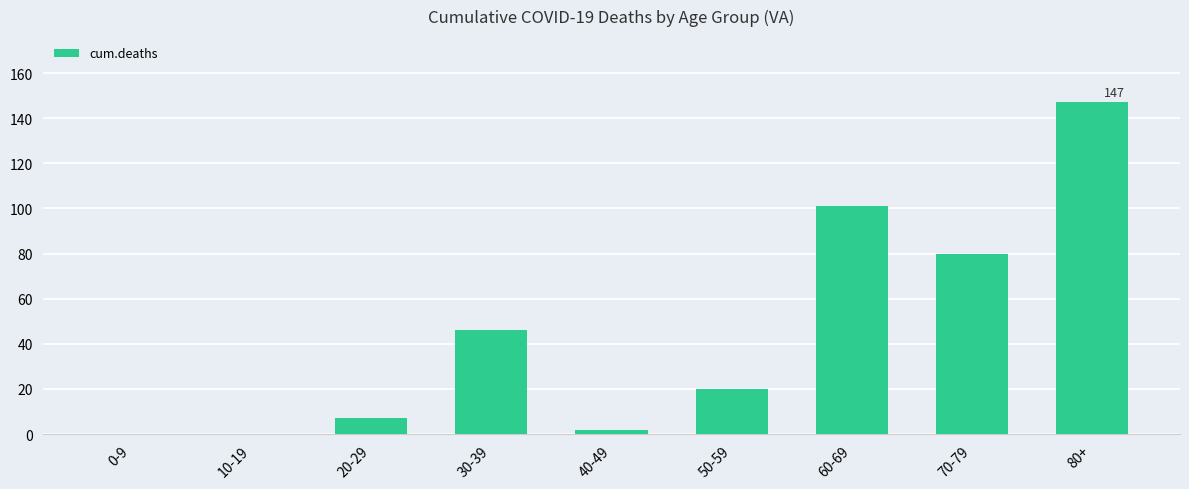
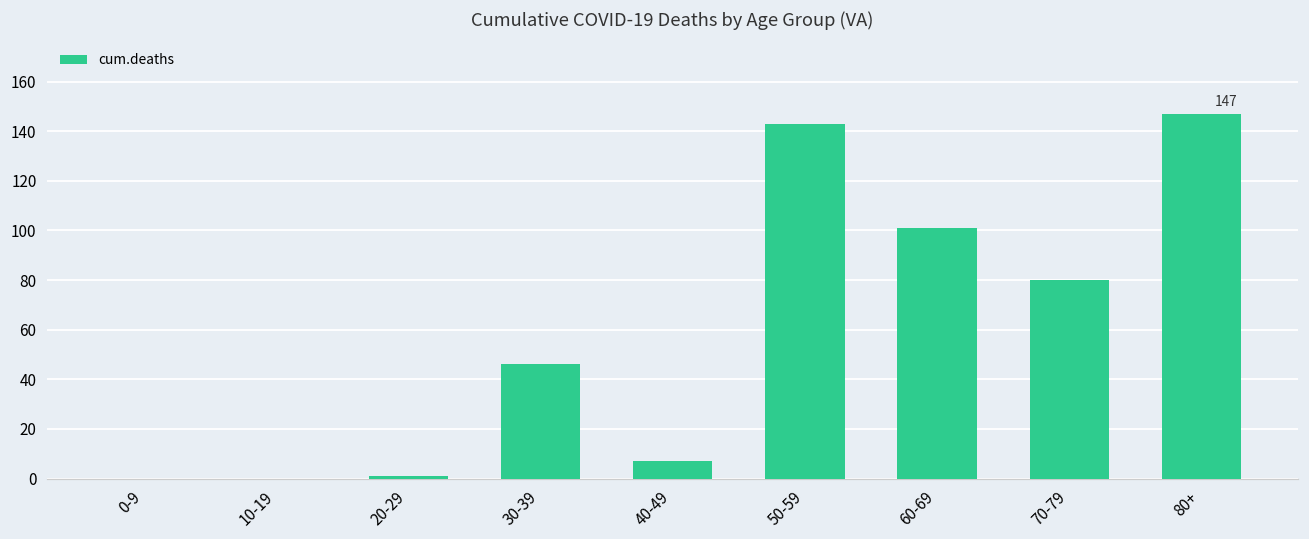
20-29: 7 -> 1
40-49: 2 -> 7
50-59: 20 -> 143
